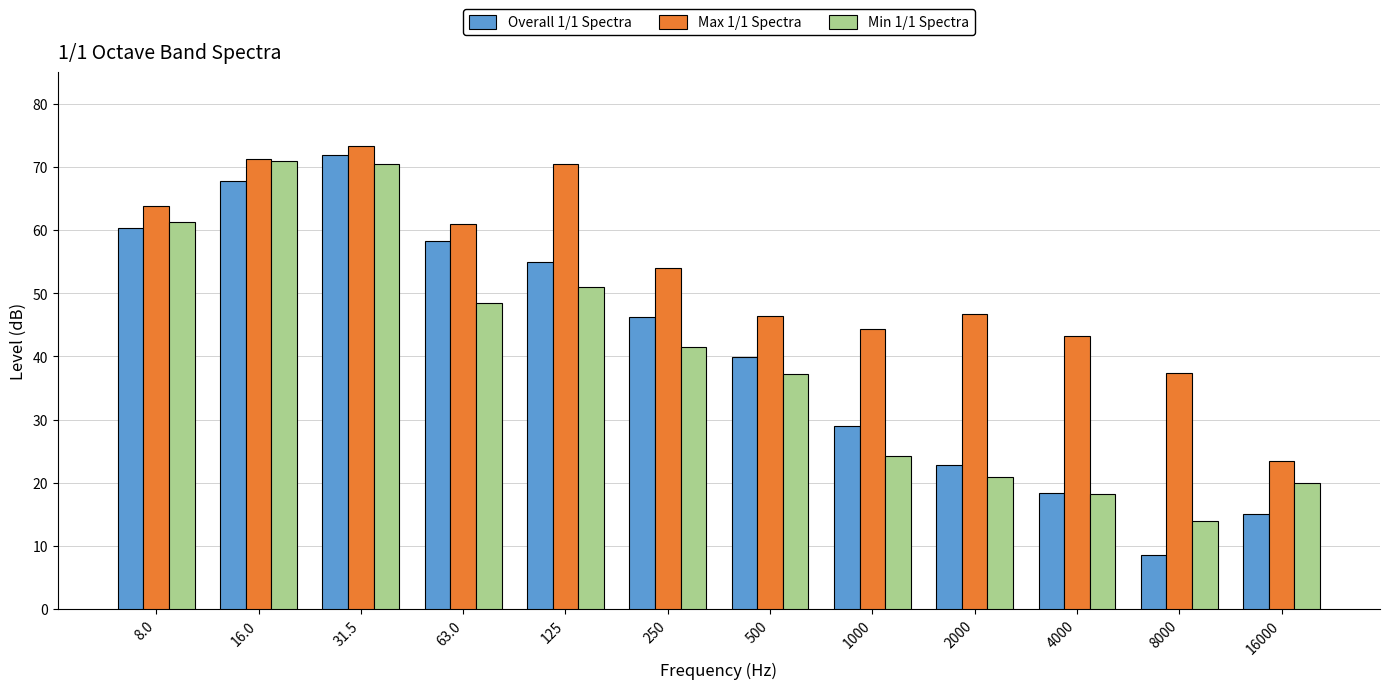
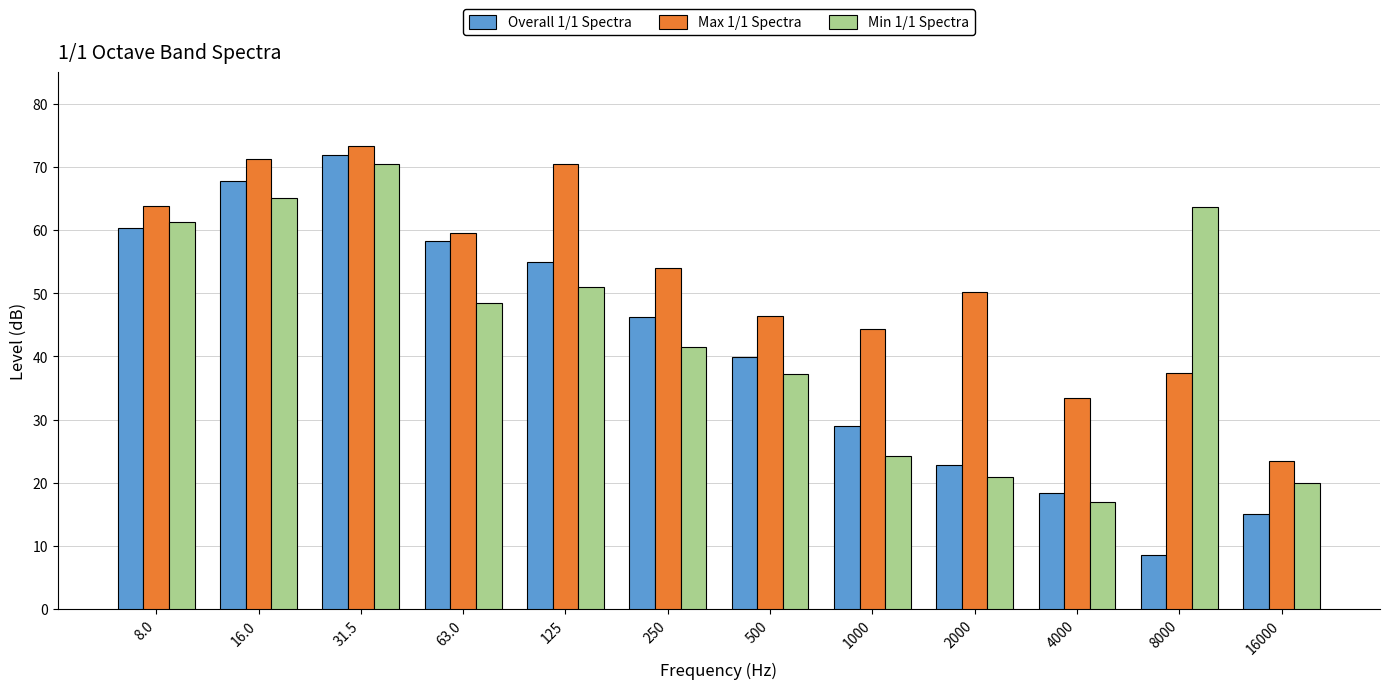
Min 1/1 Spectra, 16.0: 71 -> 65
Max 1/1 Spectra, 63.0: 61 -> 60
Max 1/1 Spectra, 2000: 47 -> 50
Max 1/1 Spectra, 4000: 43 -> 33
Min 1/1 Spectra, 4000: 18 -> 17
Min 1/1 Spectra, 8000: 14 -> 64
